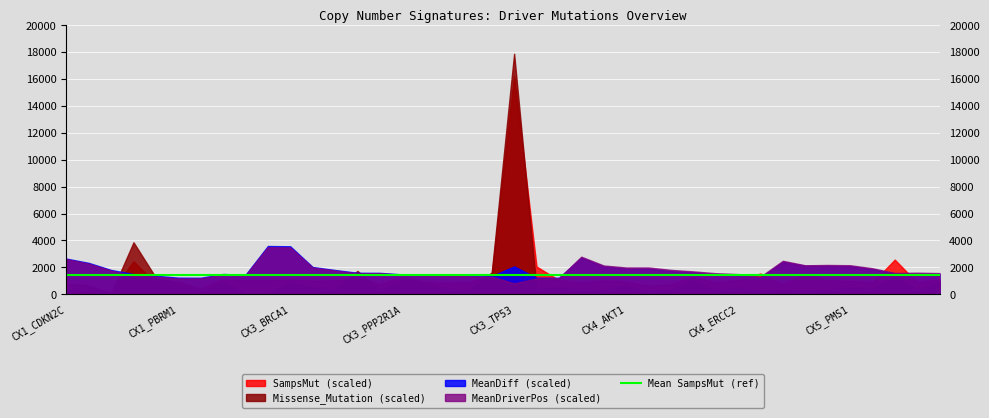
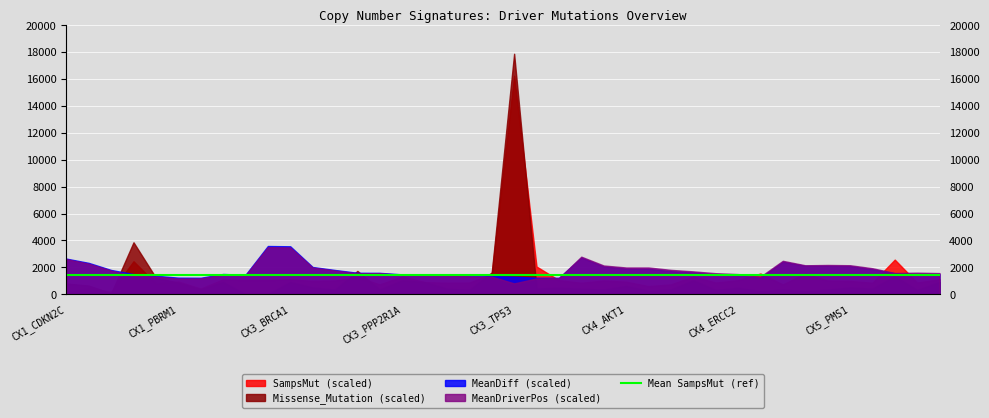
MeanDiff (scaled), CX3_TP53: 2100 -> 1300
